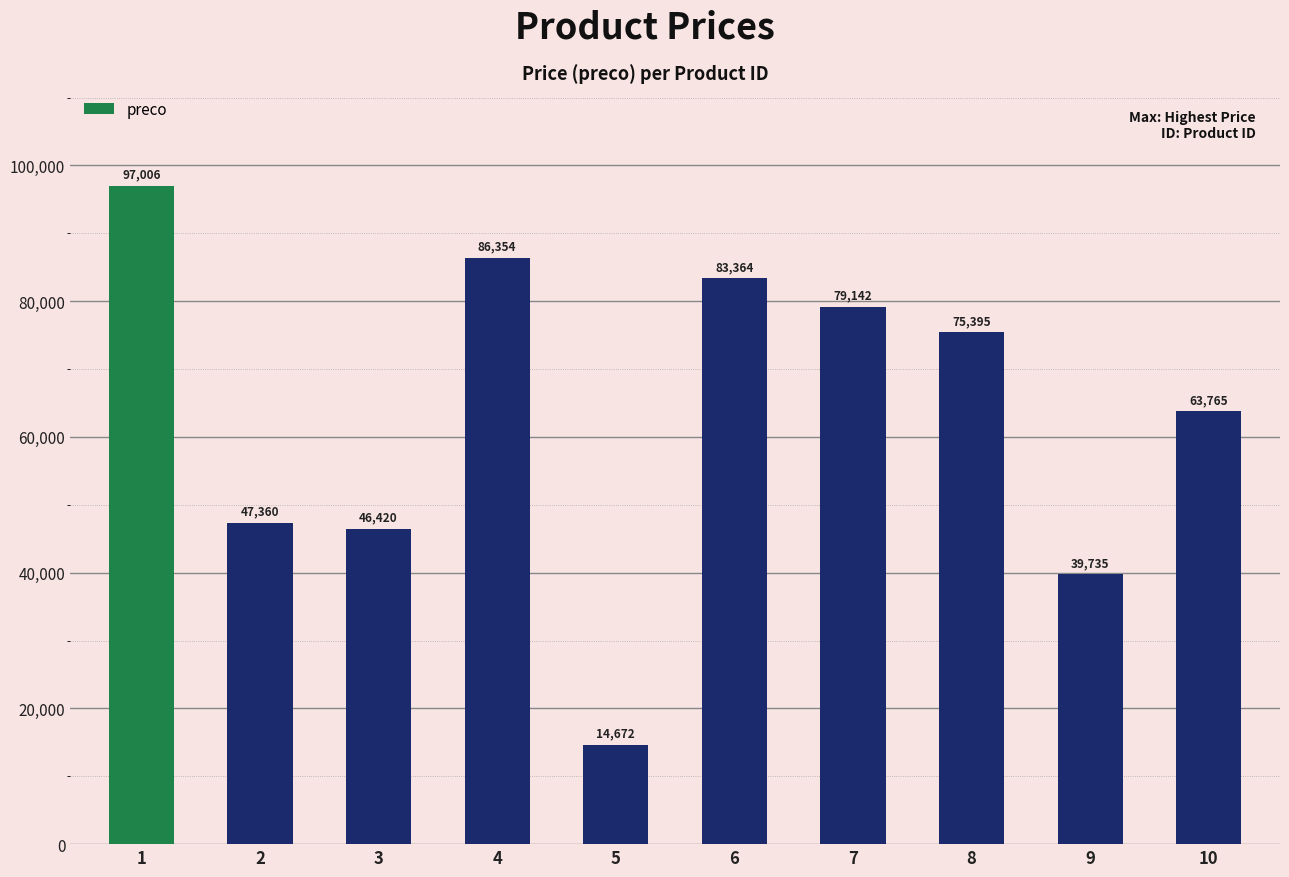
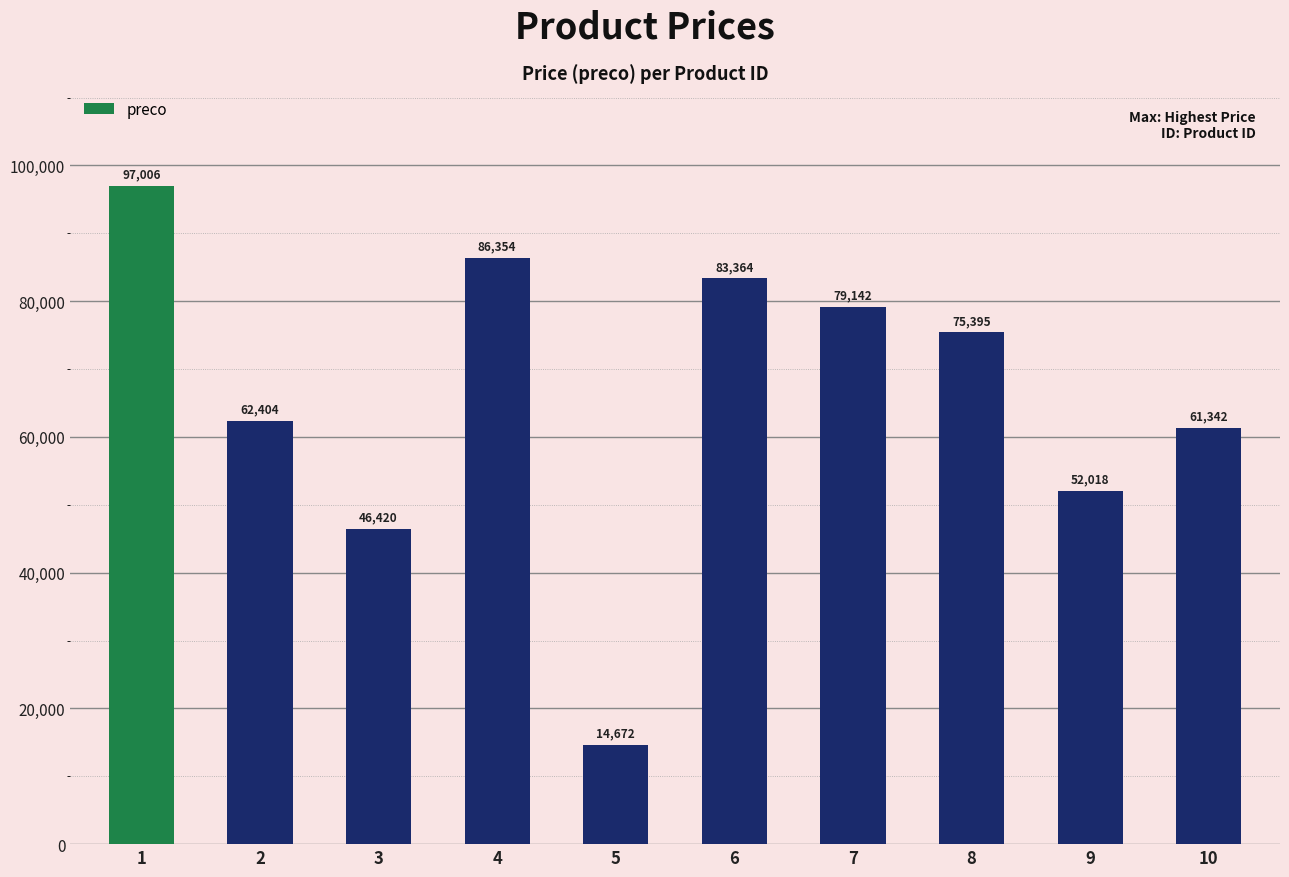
2: 47,360 -> 62,404
9: 39,735 -> 52,018
10: 63,765 -> 61,342
